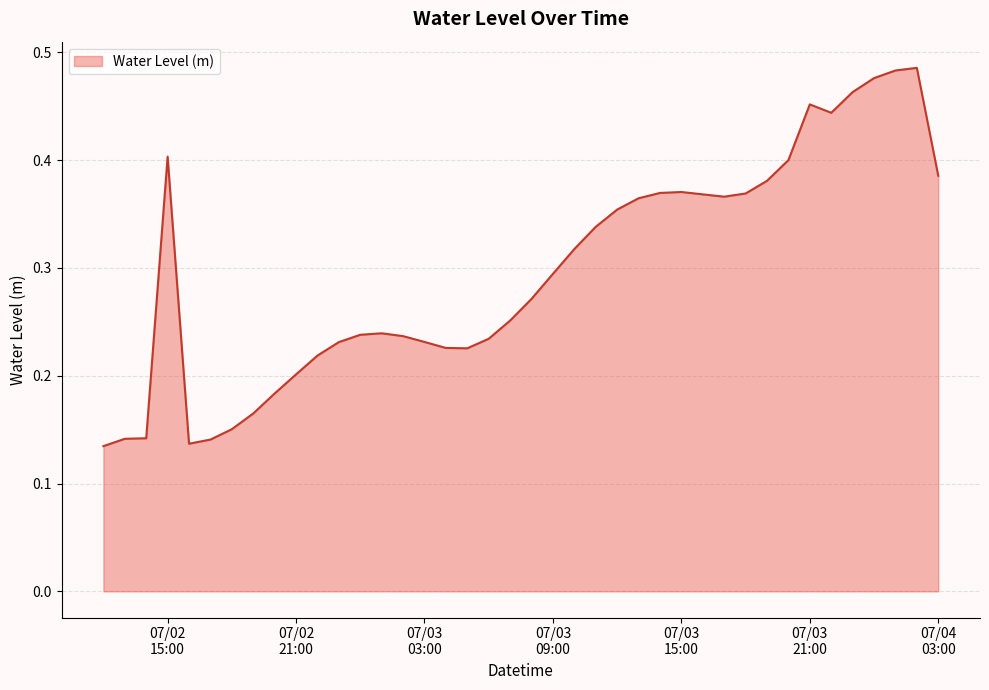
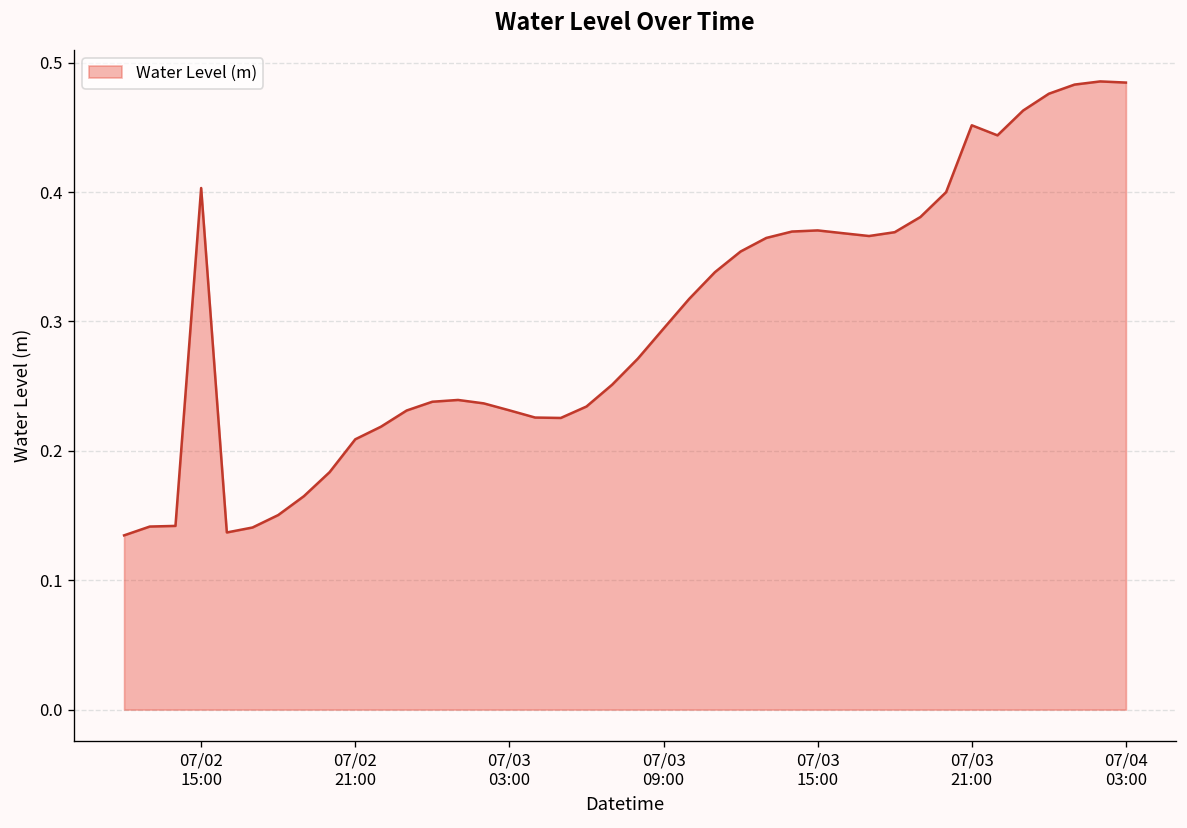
07/02 21:00: 0.201 -> 0.209
07/04 03:00: 0.385 -> 0.485
